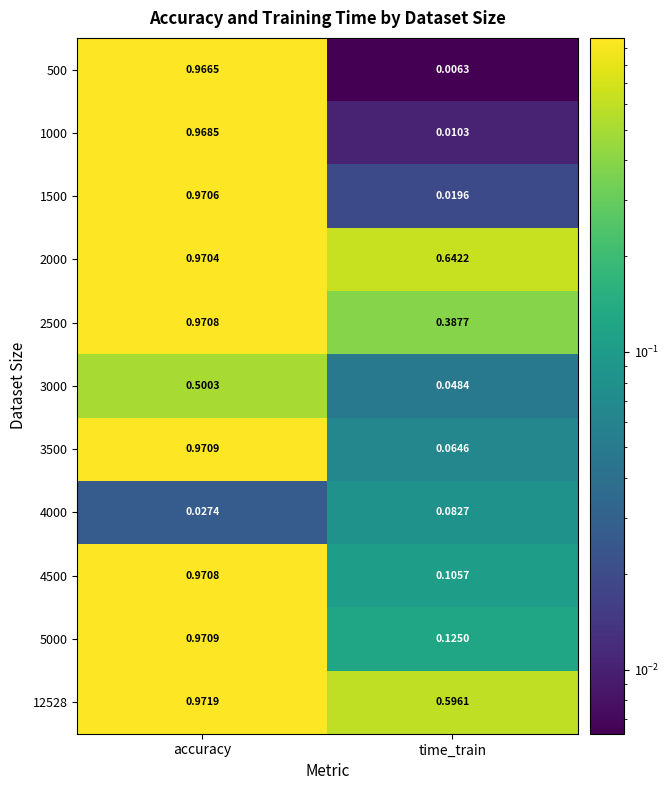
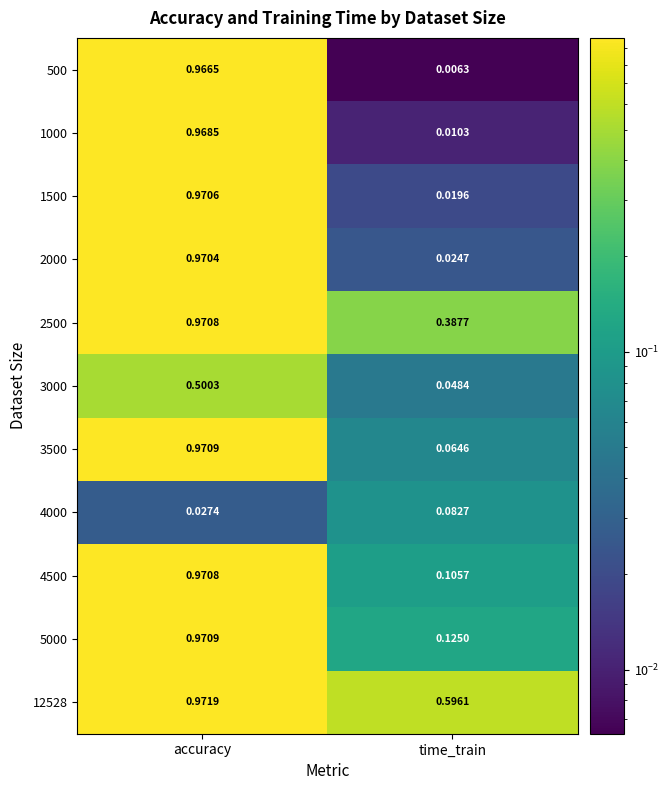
2000, time_train: 0.6422 -> 0.0247
